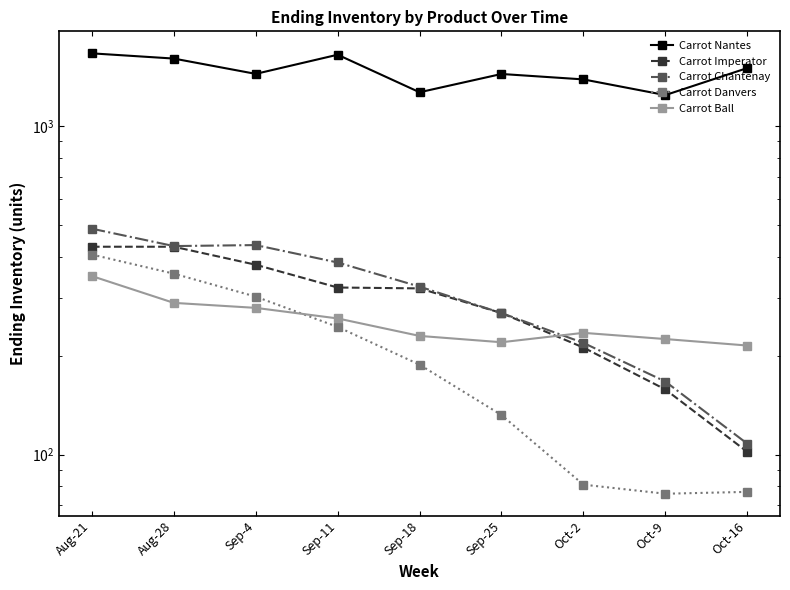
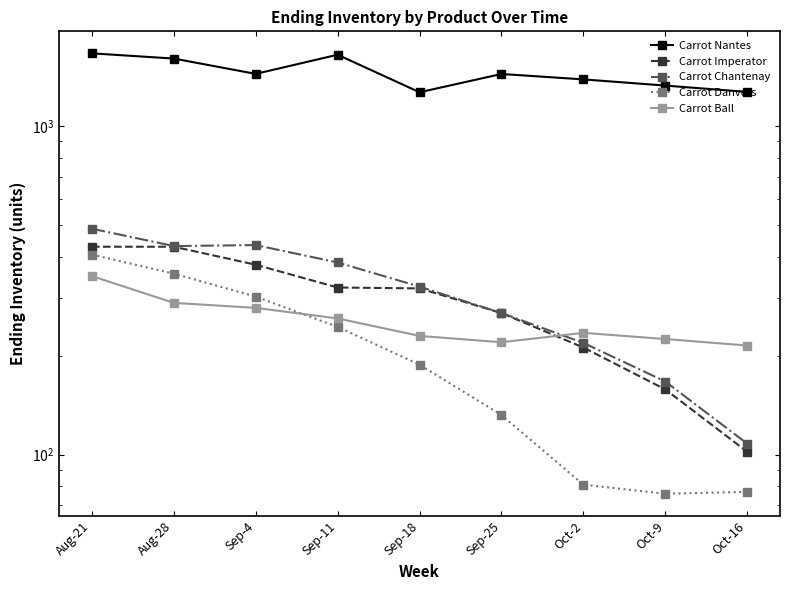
Carrot Nantes, Oct-9: 1250 -> 1330
Carrot Nantes, Oct-16: 1500 -> 1270
